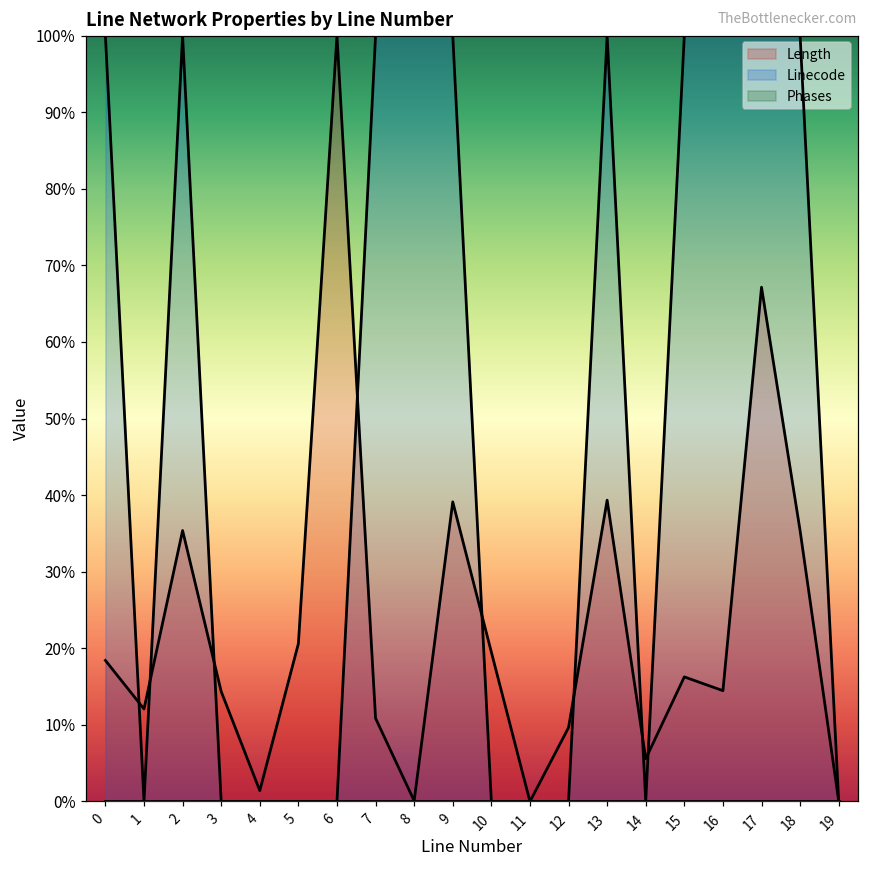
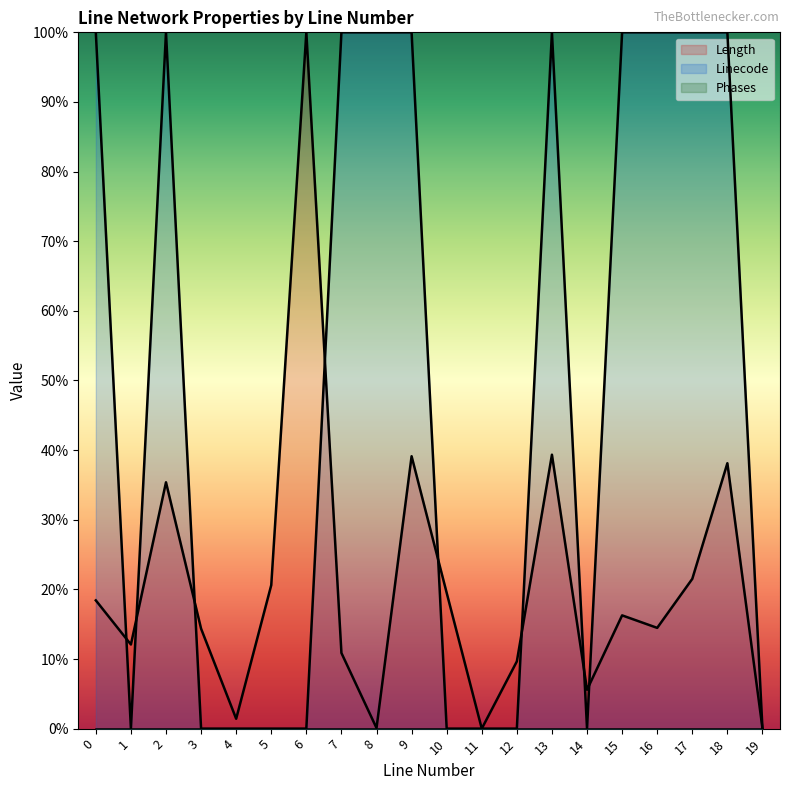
Length, 17: 67% -> 22%
Length, 18: 35% -> 38%
